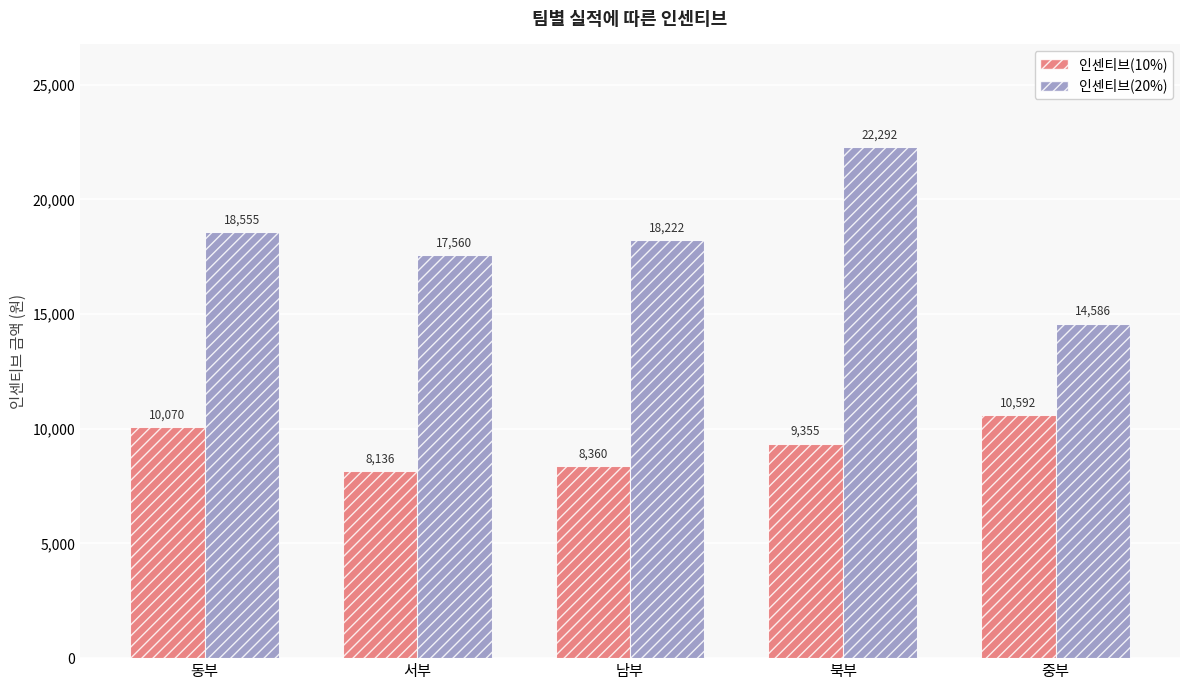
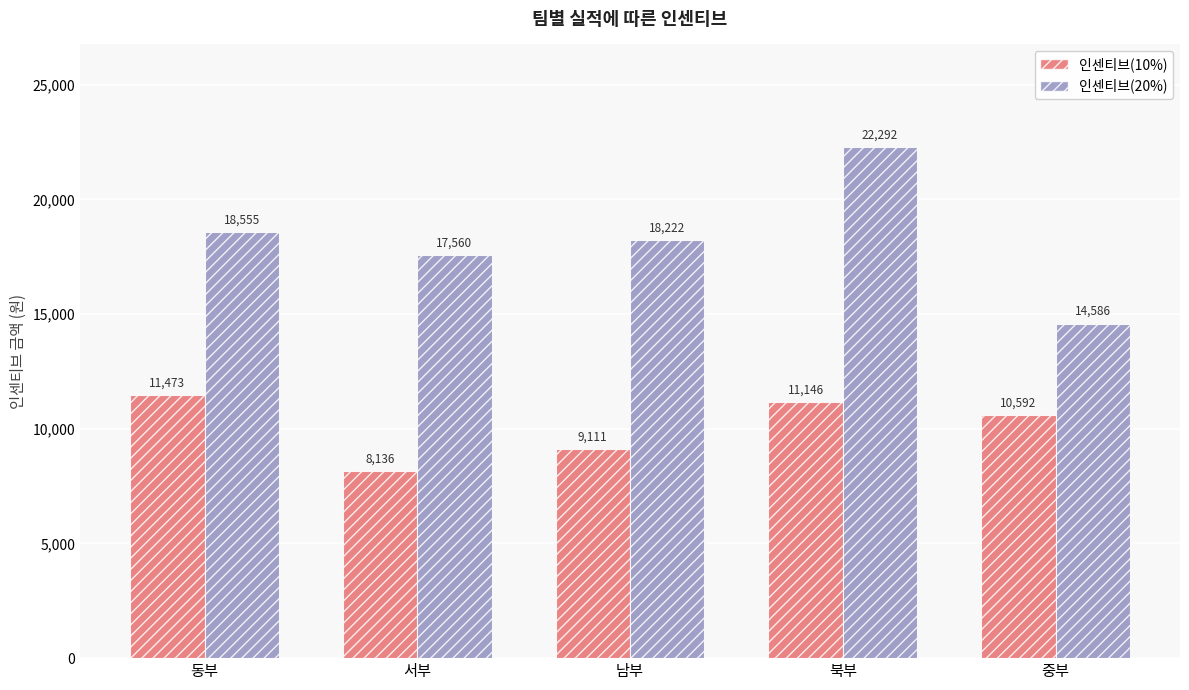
인센티브(10%), 동부: 10,070 -> 11,473
인센티브(10%), 남부: 8,360 -> 9,111
인센티브(10%), 북부: 9,355 -> 11,146
